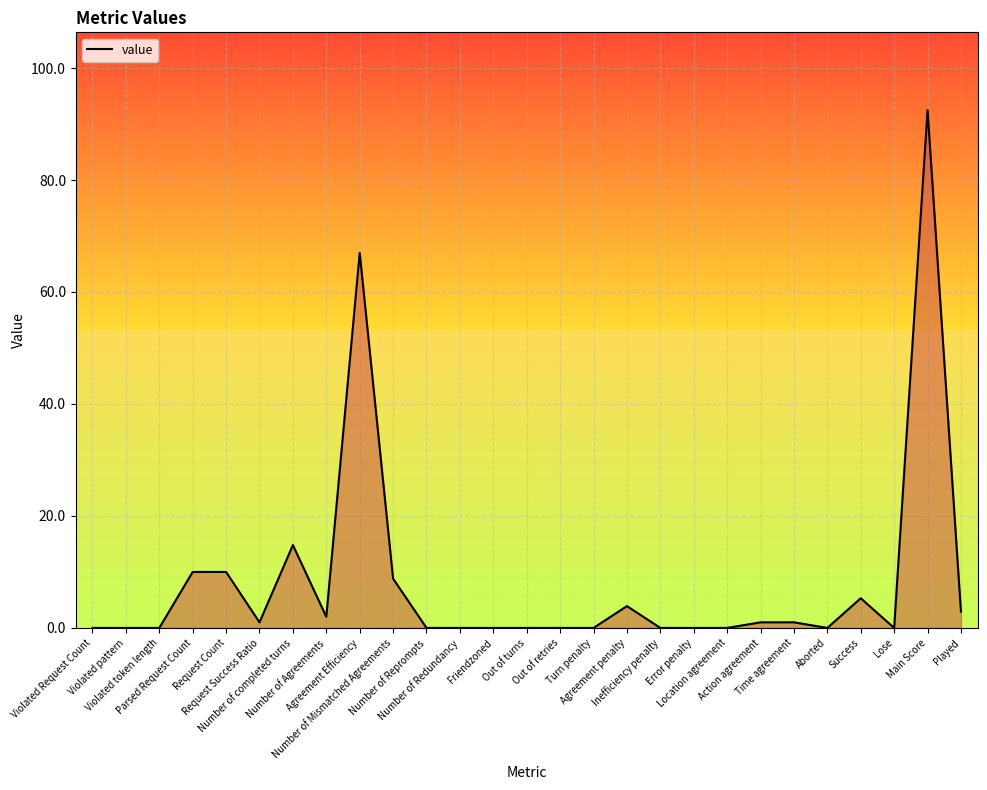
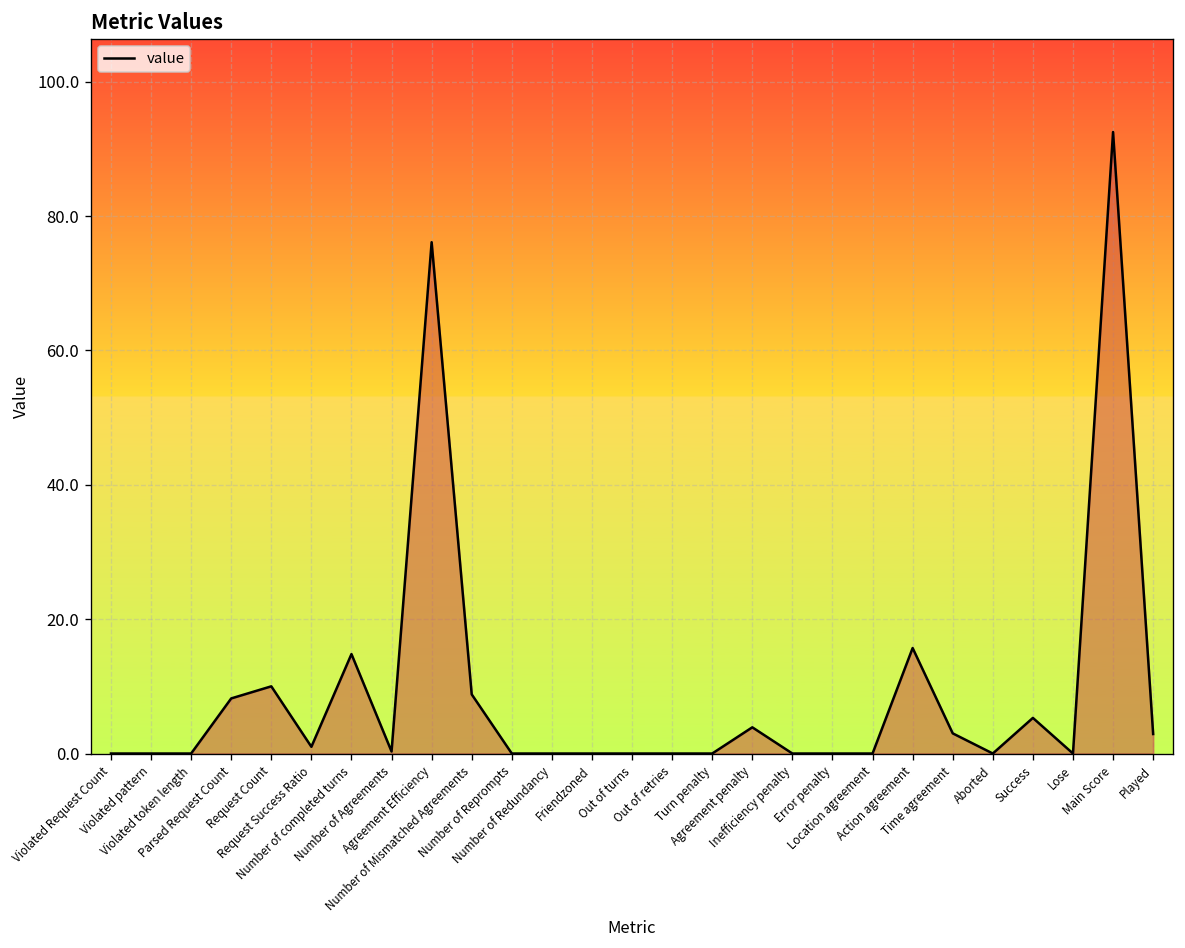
Parsed Request Count: 10 -> 8
Number of Agreements: 2 -> 0
Agreement Efficiency: 67 -> 76
Action agreement: 1 -> 16
Time agreement: 1 -> 3
